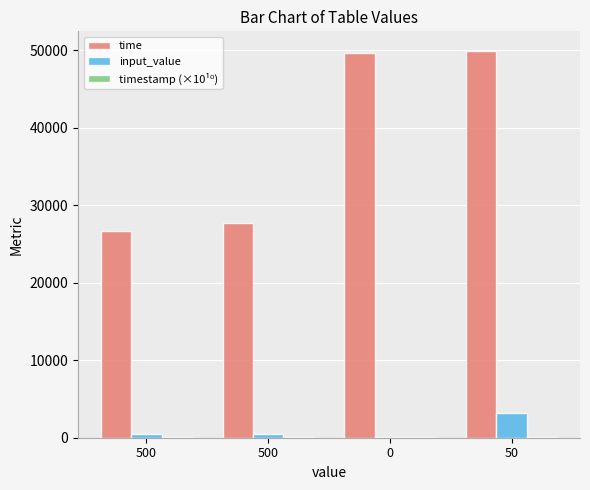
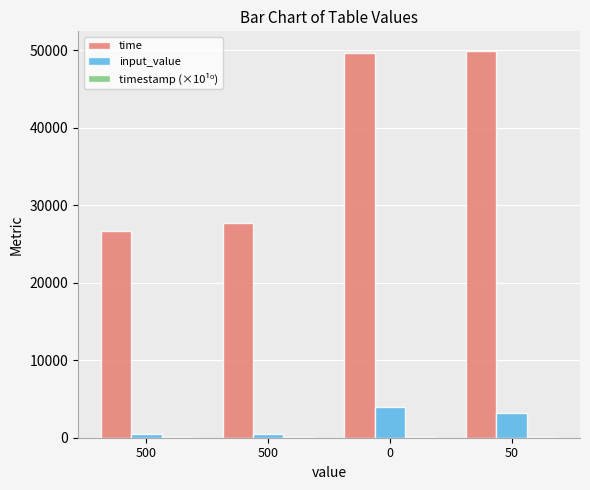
input_value, 0: 0 -> 4000
